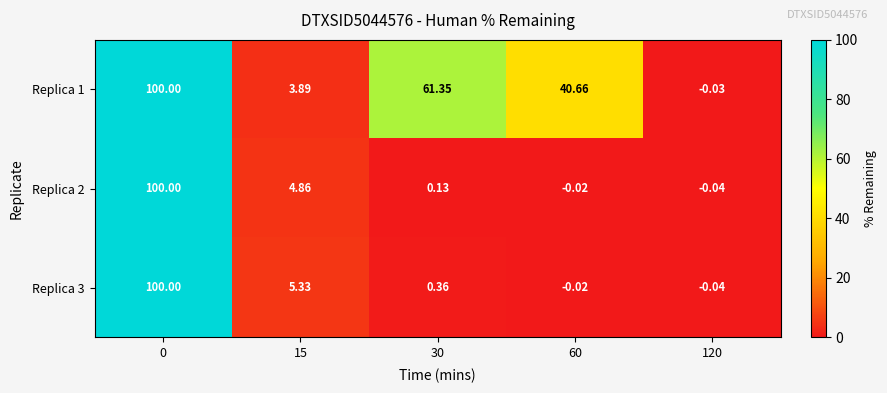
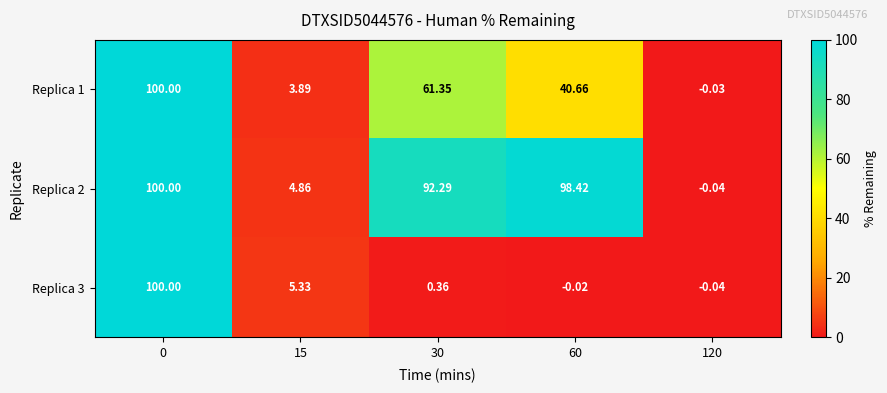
Replica 2, 30: 0.13 -> 92.29
Replica 2, 60: -0.02 -> 98.42
